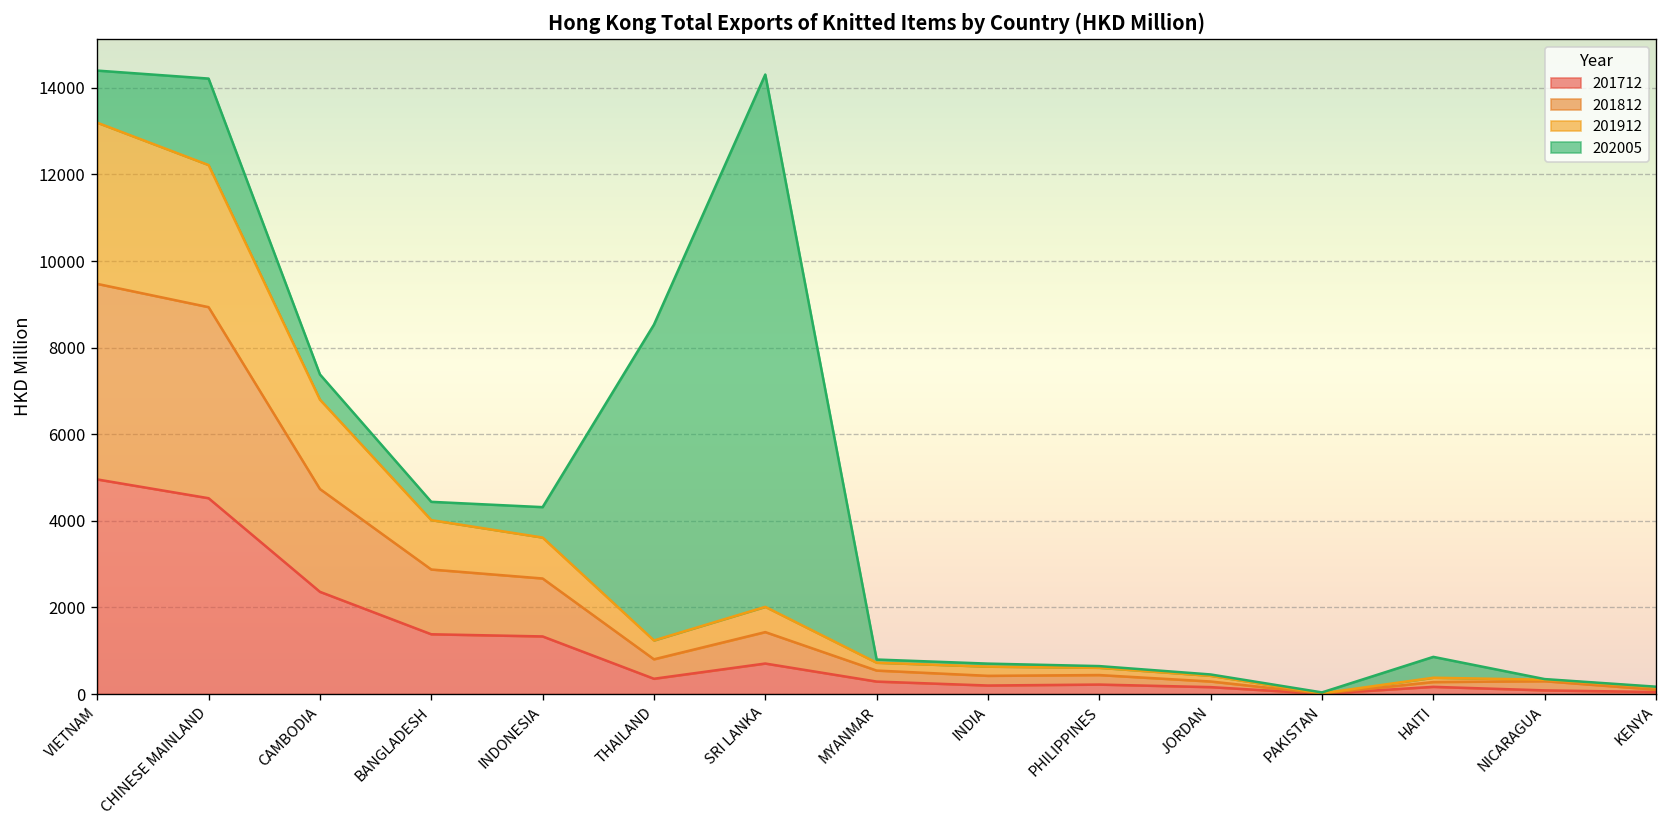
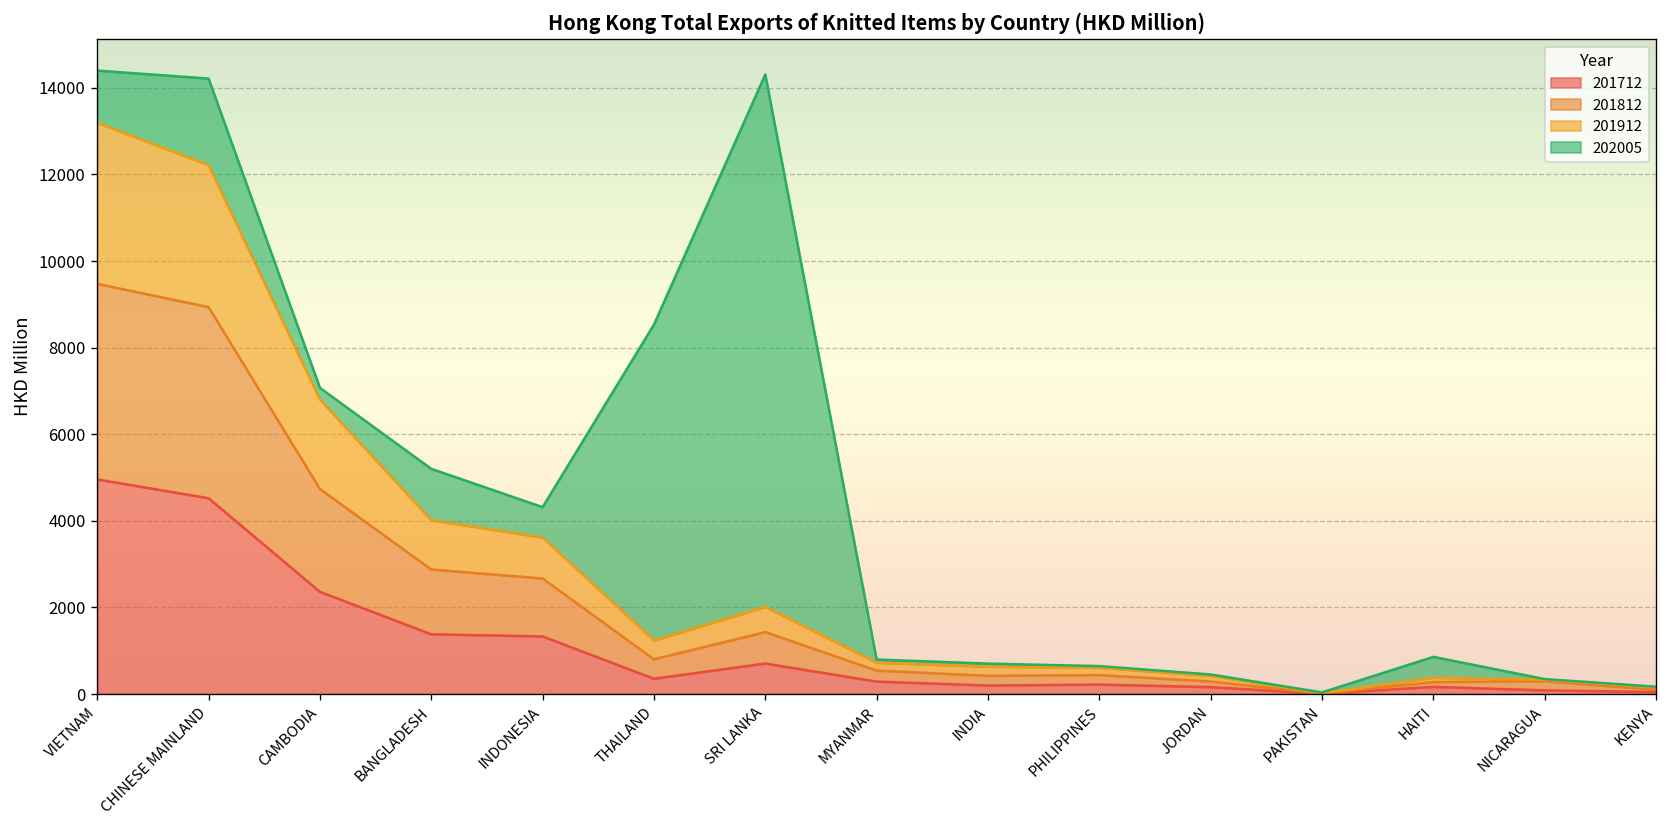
202005, CAMBODIA: 600 -> 300
202005, BANGLADESH: 400 -> 1200
